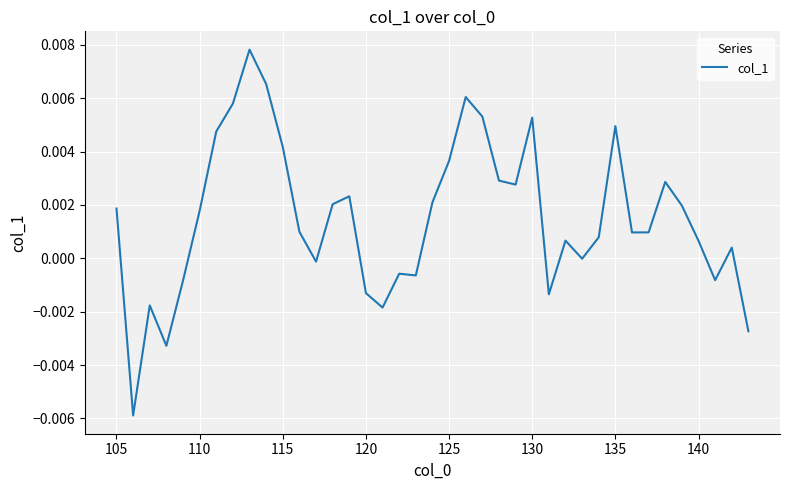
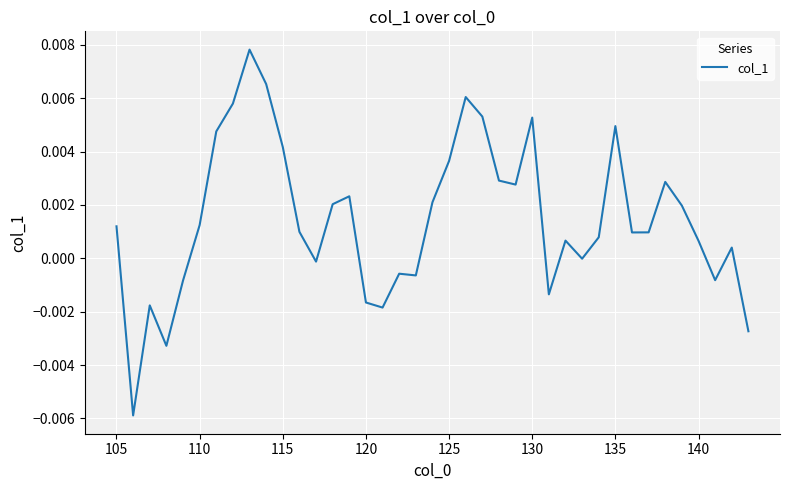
105: 0.0019 -> 0.0012
110: 0.0018 -> 0.0012
120: -0.0013 -> -0.0017
